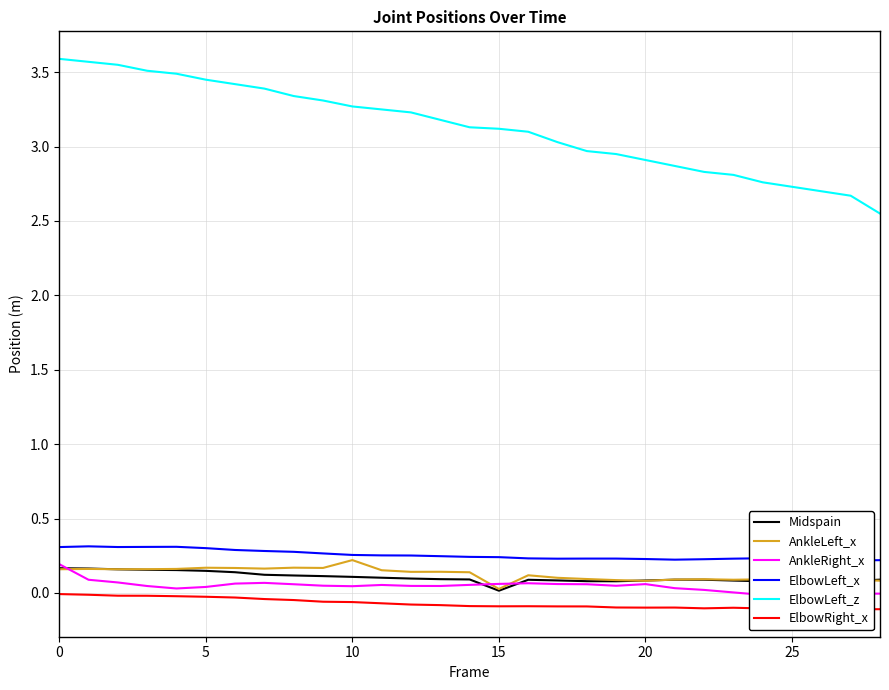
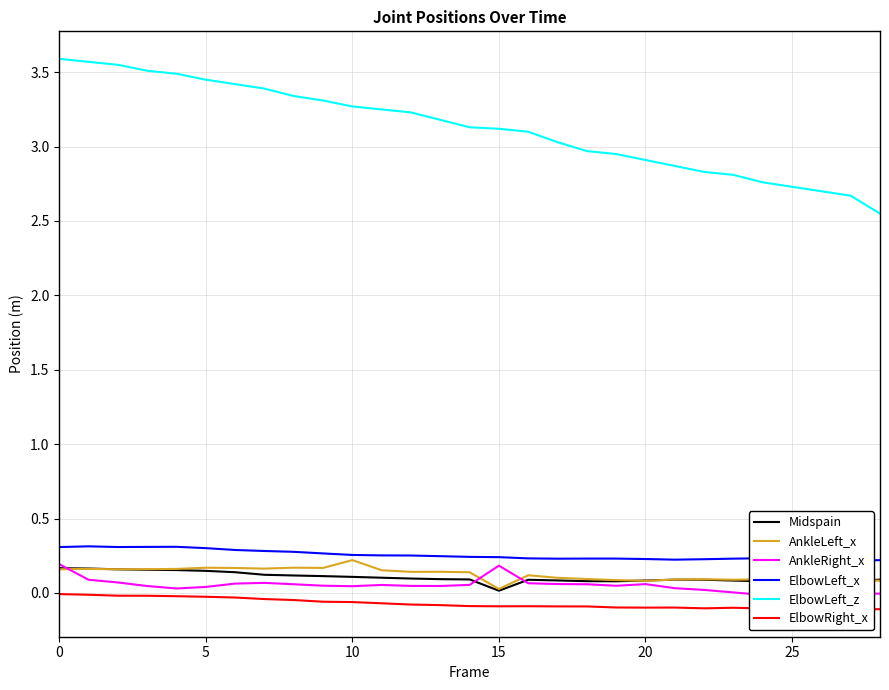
AnkleRight_x, 15: 0.06 -> 0.18
